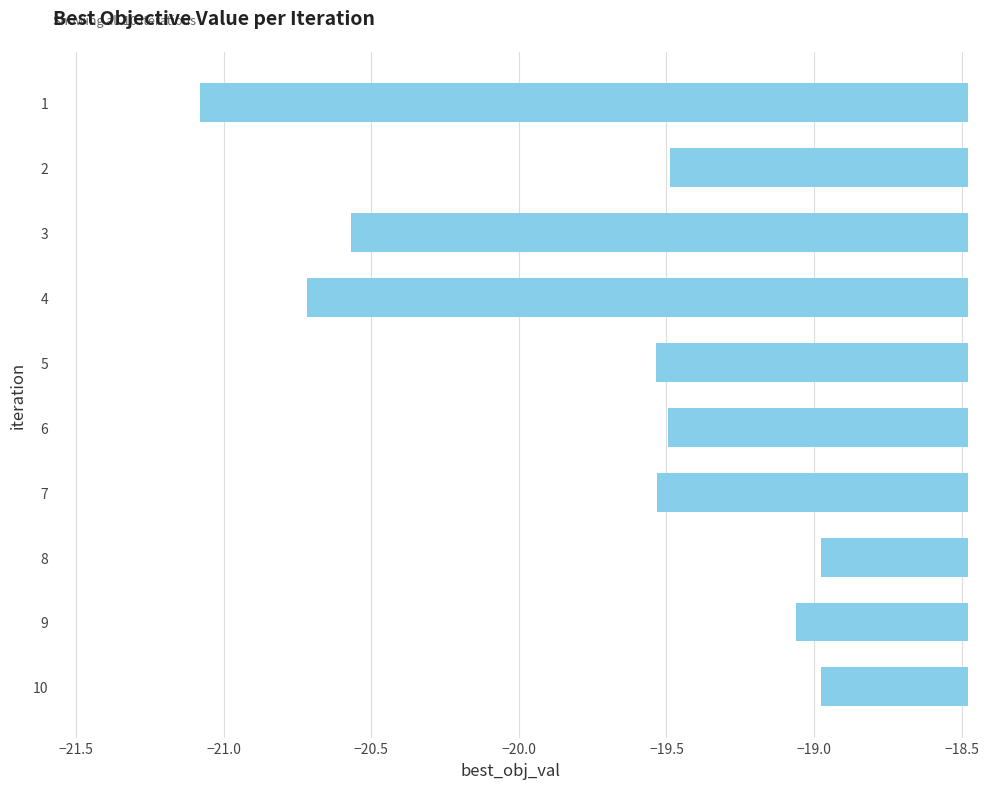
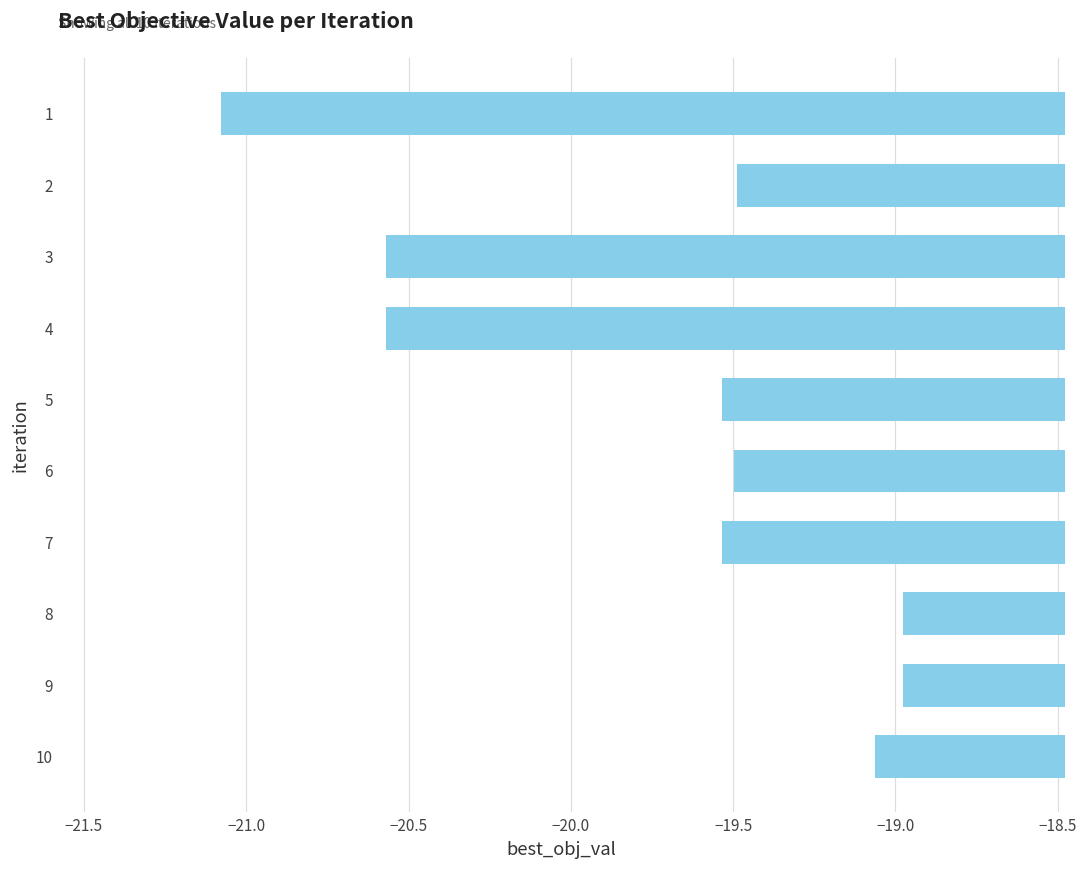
4: -20.72 -> -20.57
9: -19.06 -> -18.98
10: -18.98 -> -19.06
